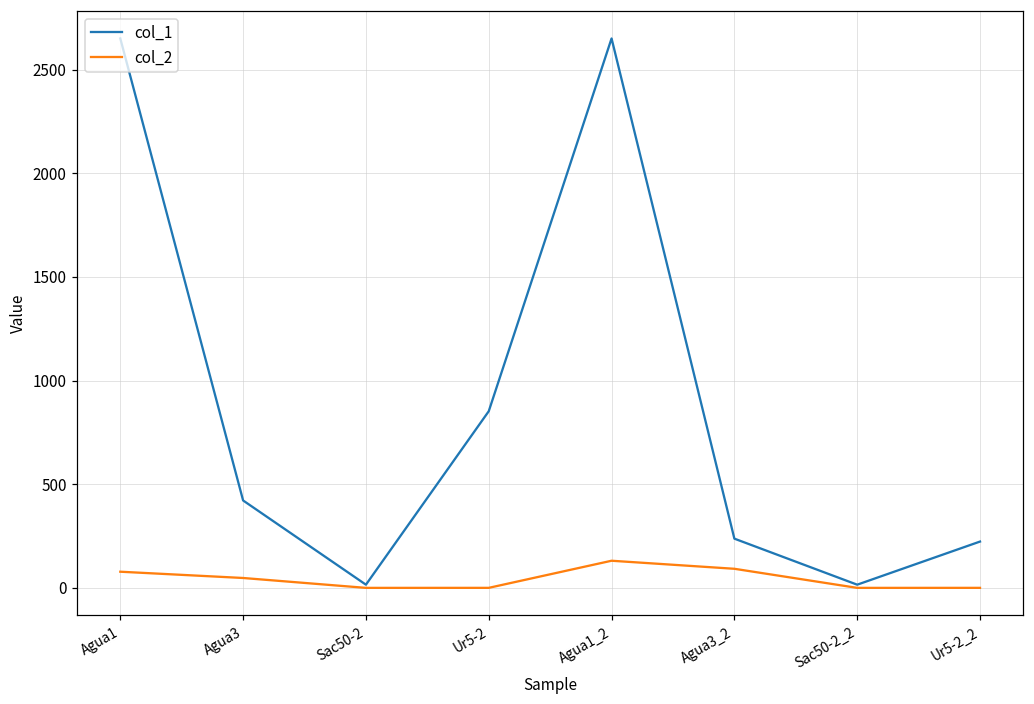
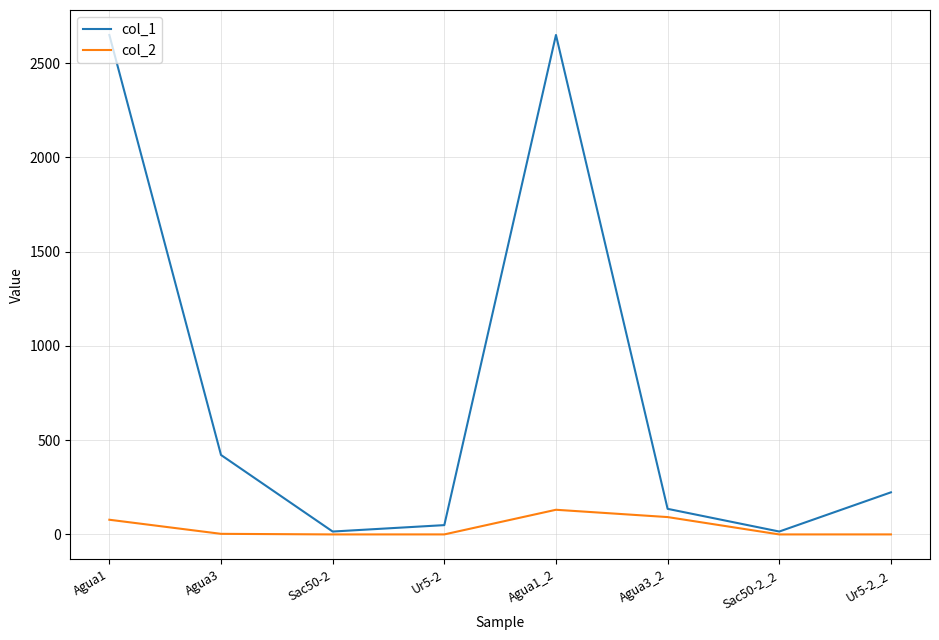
col_2, Agua3: 50 -> 0
col_1, Ur5-2: 850 -> 50
col_1, Agua3_2: 240 -> 140
